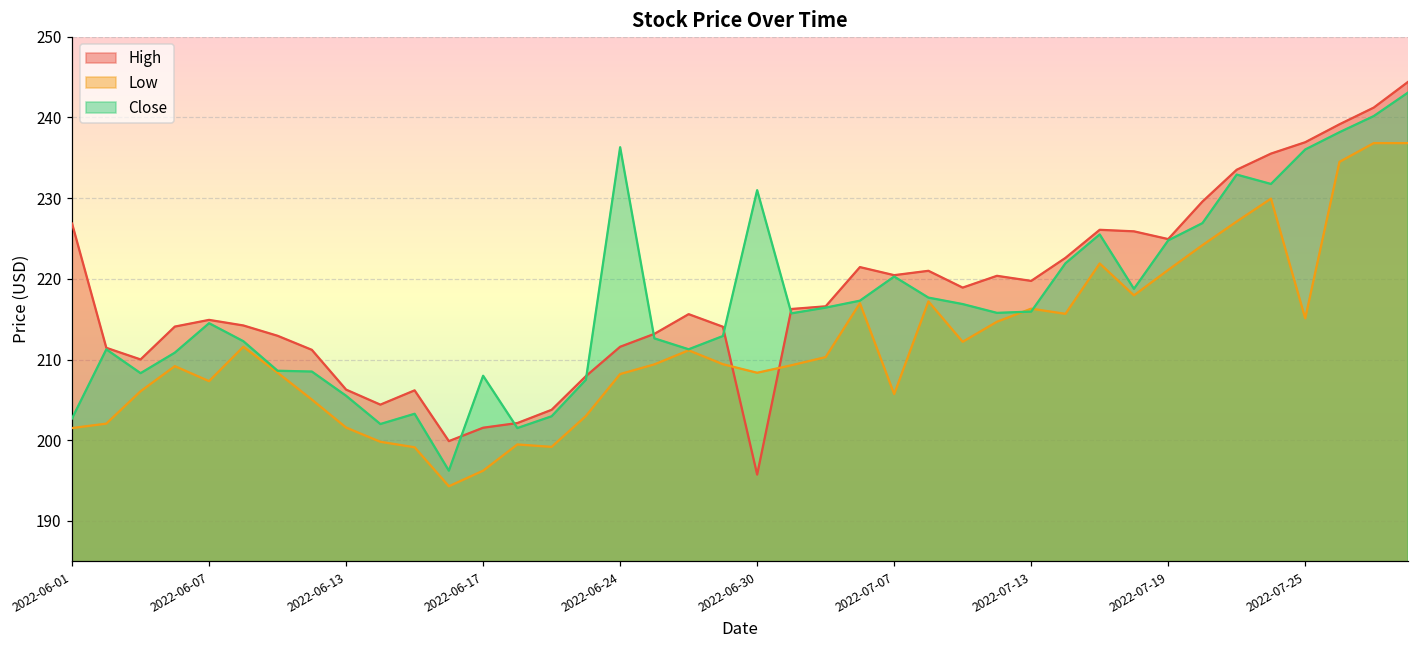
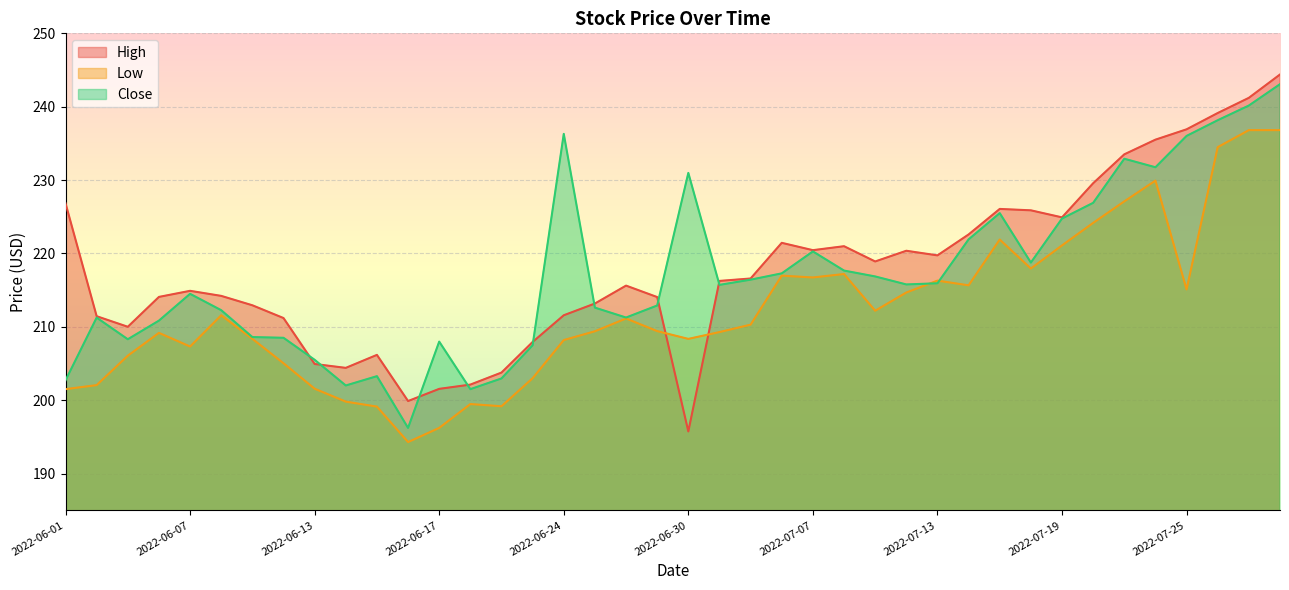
High, 2022-06-13: 206 -> 205
Low, 2022-07-07: 206 -> 217
